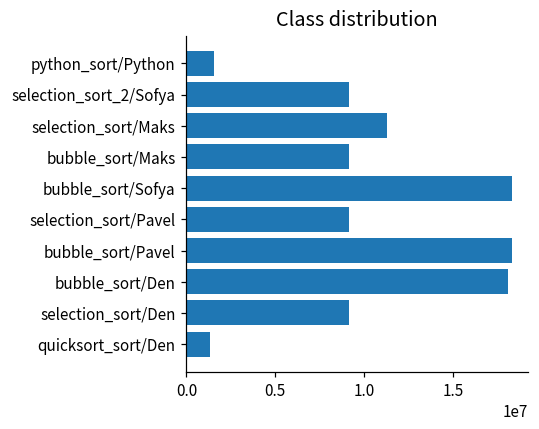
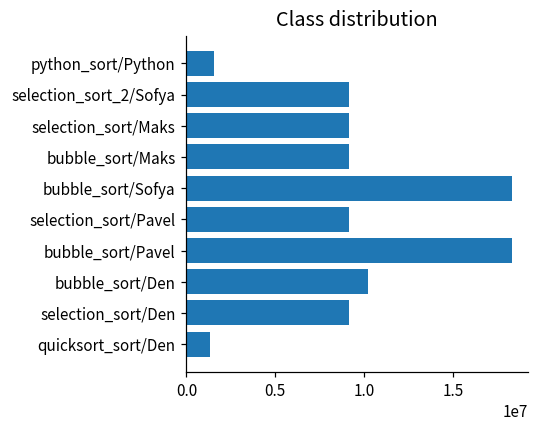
selection_sort/Maks: 11300000 -> 9200000
bubble_sort/Den: 18100000 -> 10200000
